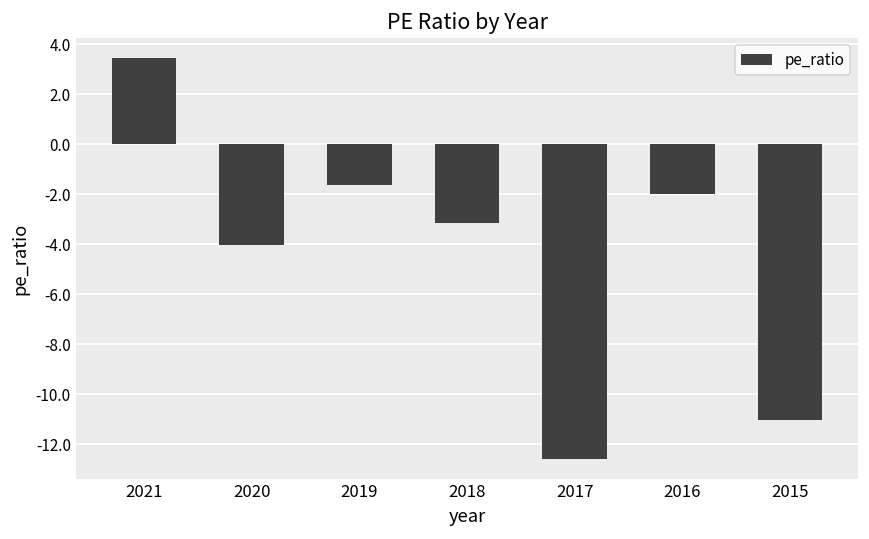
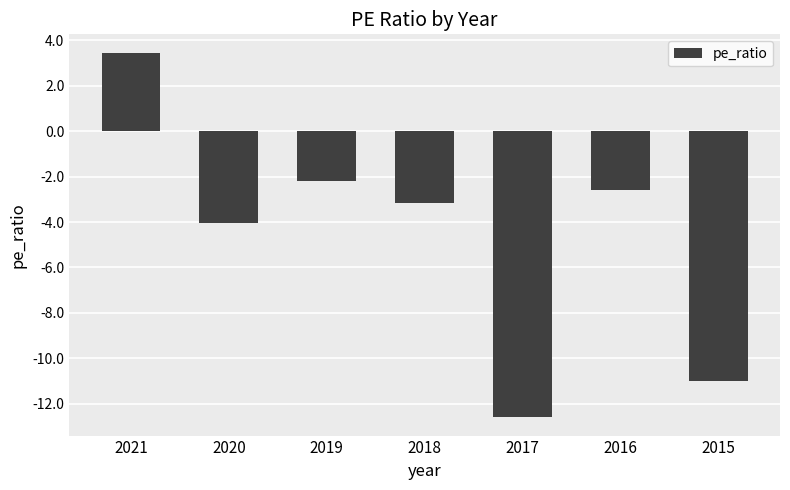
2019: -1.7 -> -2.2
2016: -2.0 -> -2.6
